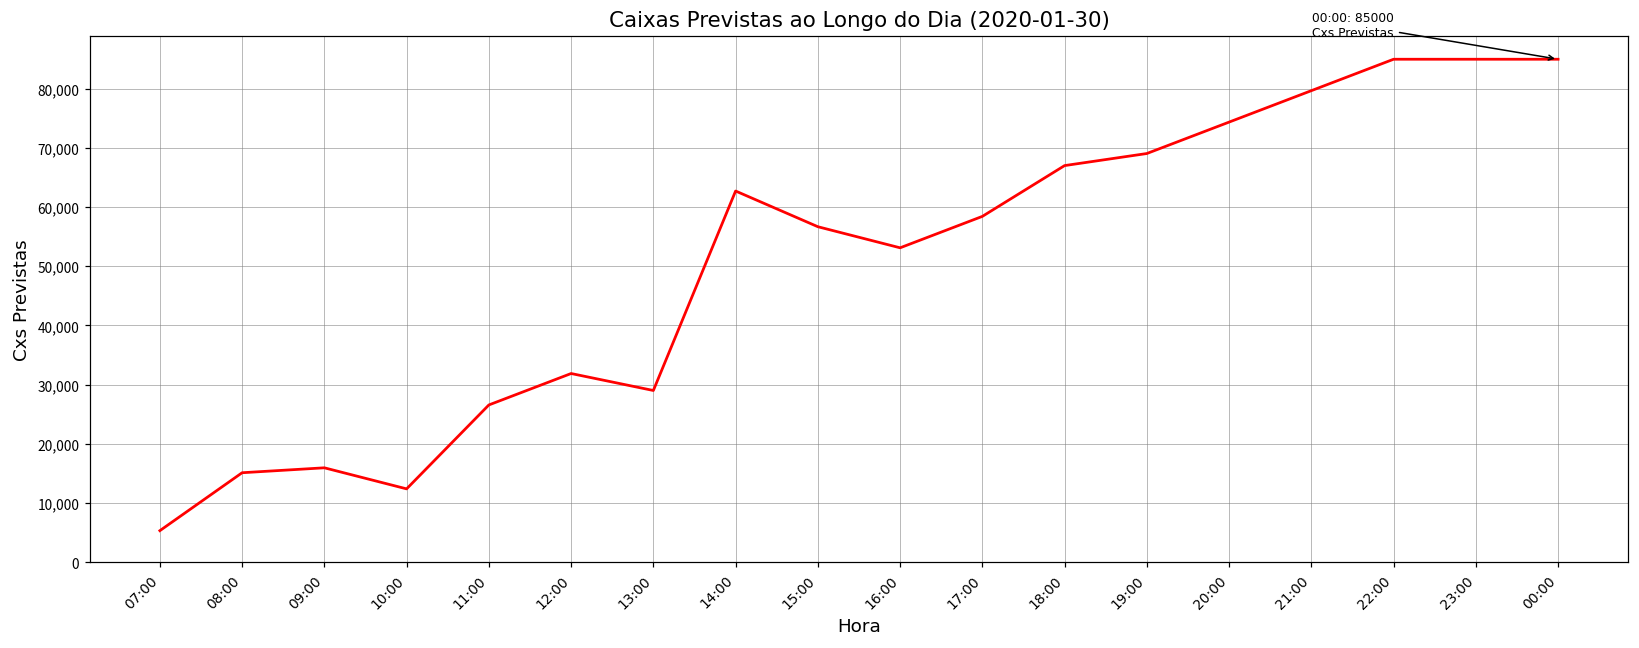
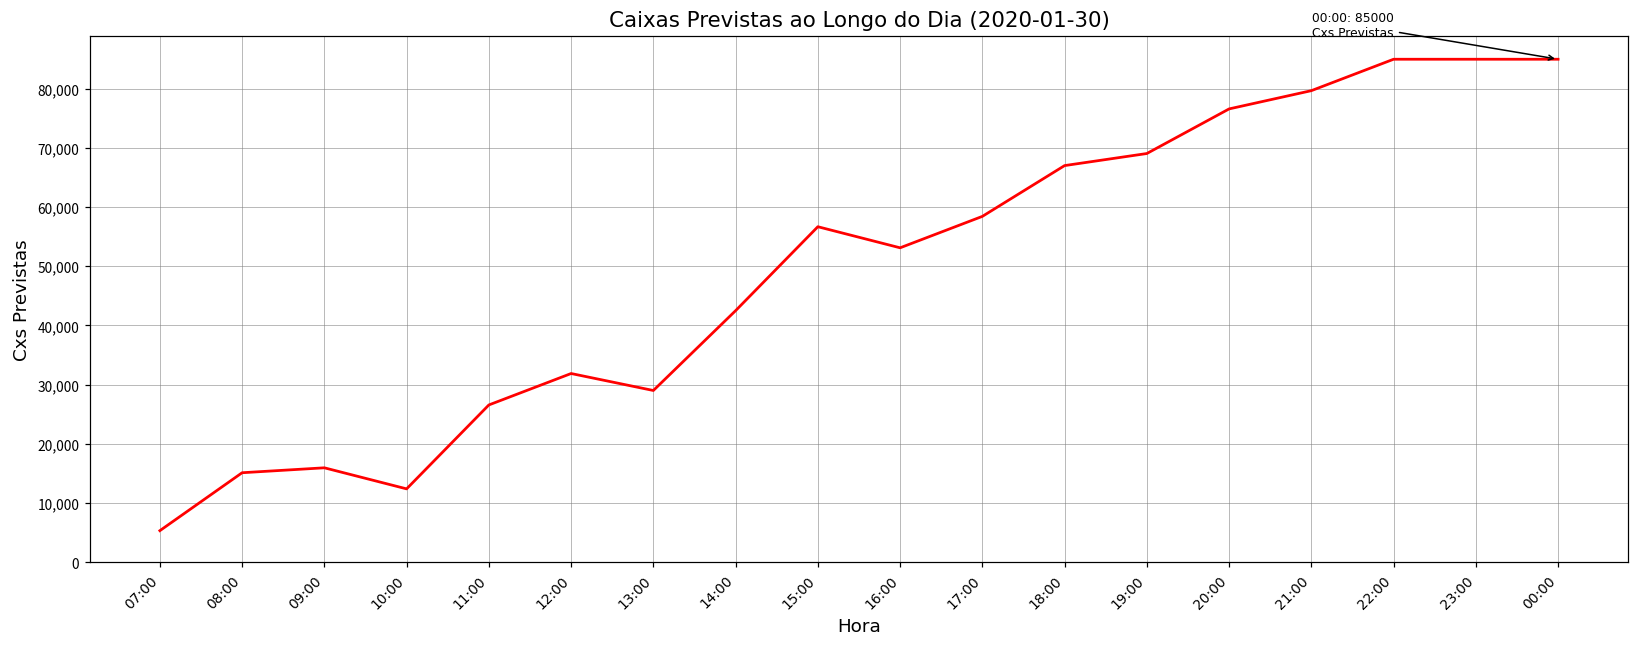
14:00: 63,000 -> 43,000
20:00: 74,000 -> 77,000
